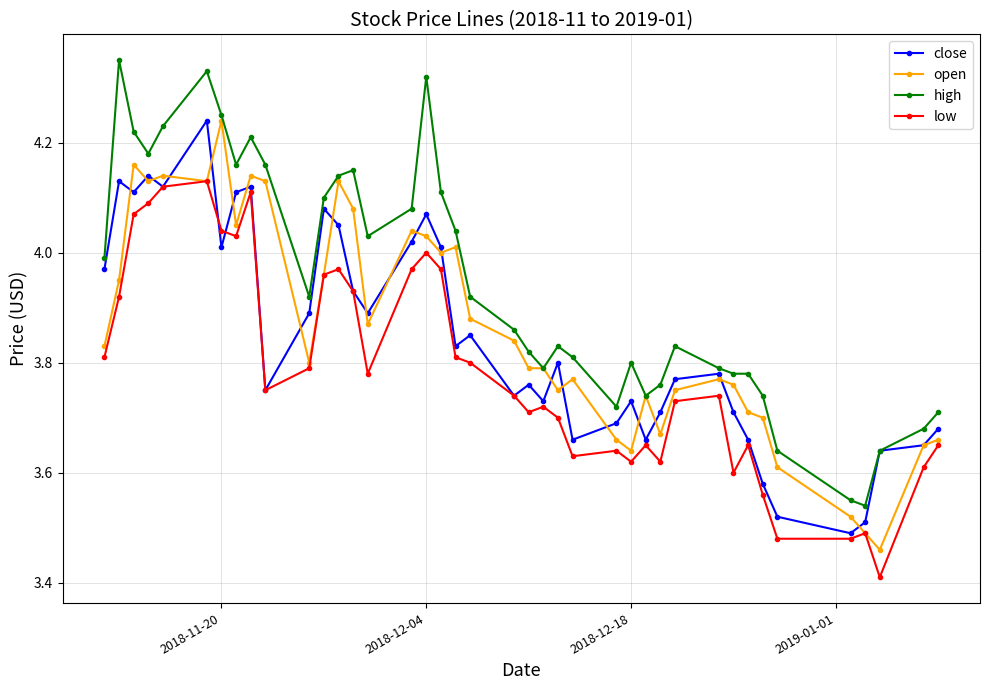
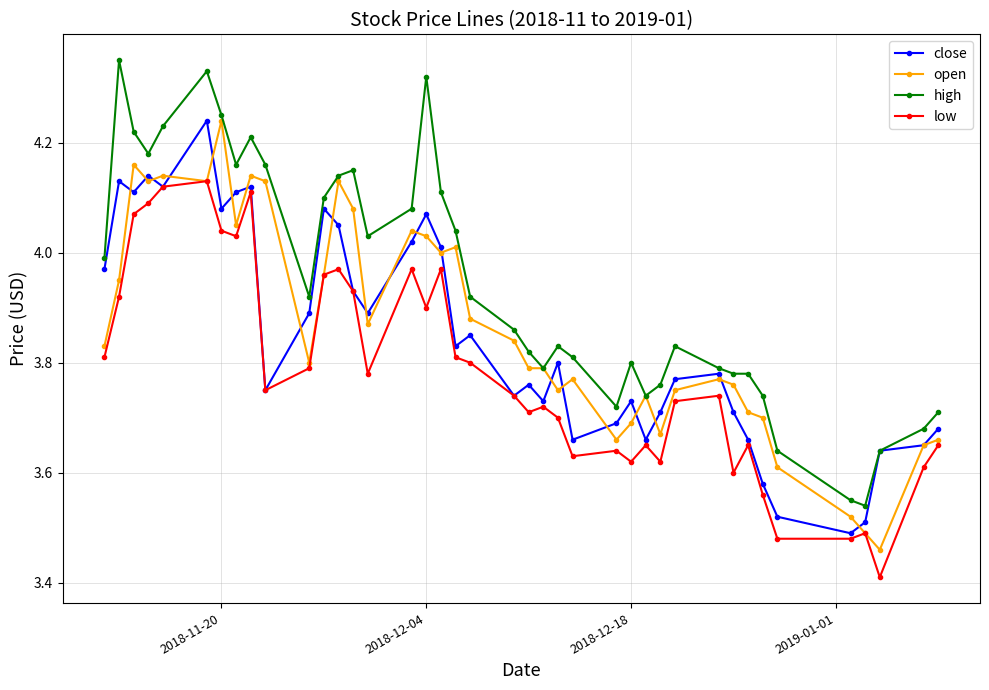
close, 2018-11-20: 4.01 -> 4.08
low, 2018-12-04: 4.0 -> 3.9
open, 2018-12-18: 3.64 -> 3.69
